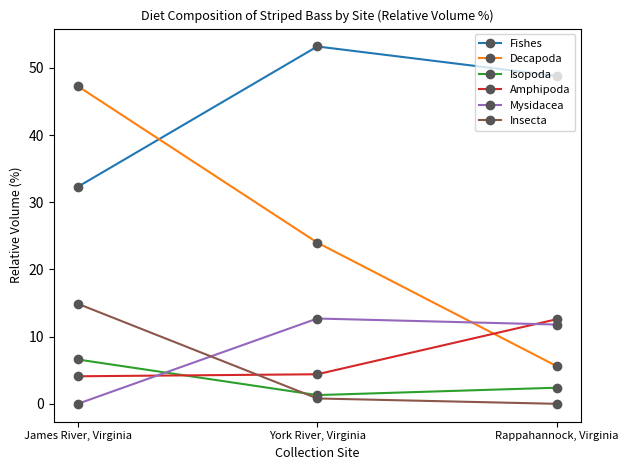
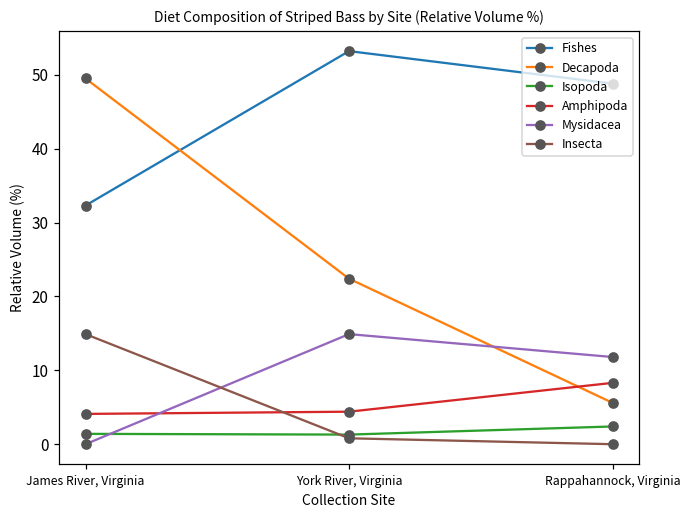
Decapoda, James River, Virginia: 47 -> 50
Isopoda, James River, Virginia: 7 -> 1
Decapoda, York River, Virginia: 24 -> 22
Mysidacea, York River, Virginia: 13 -> 15
Amphipoda, Rappahannock, Virginia: 13 -> 8
